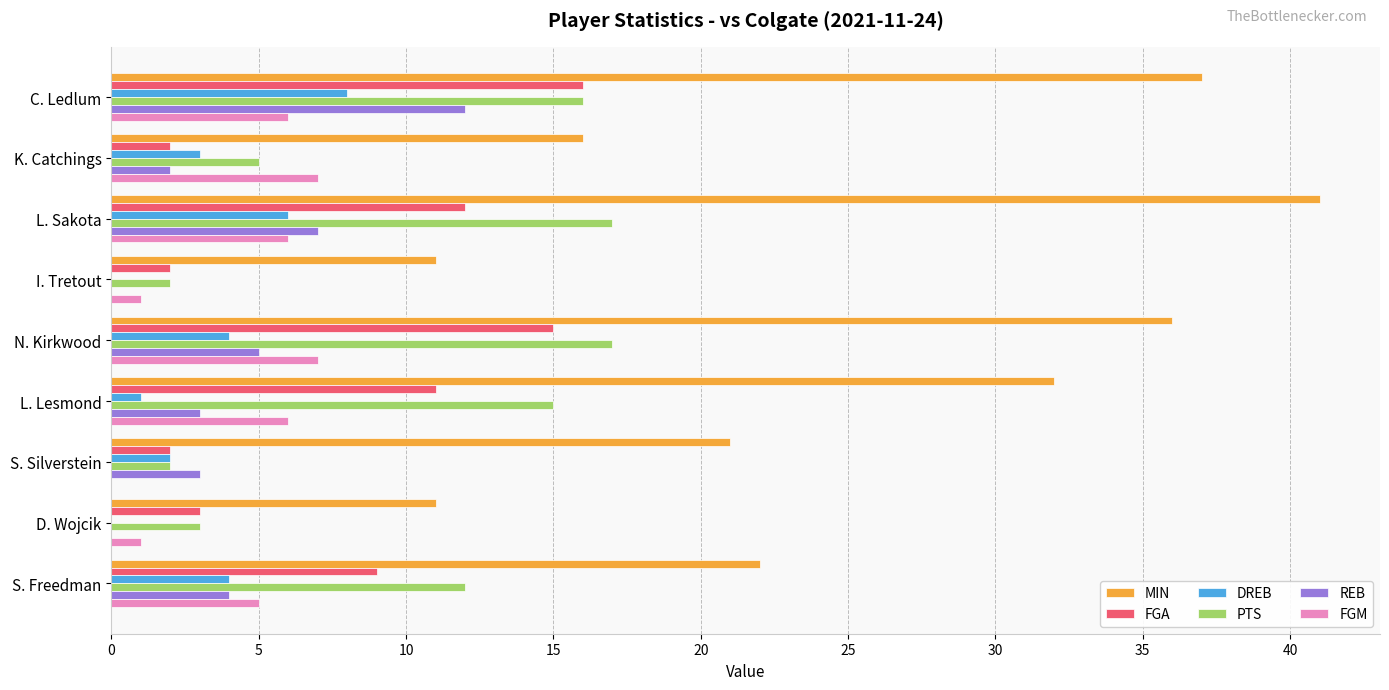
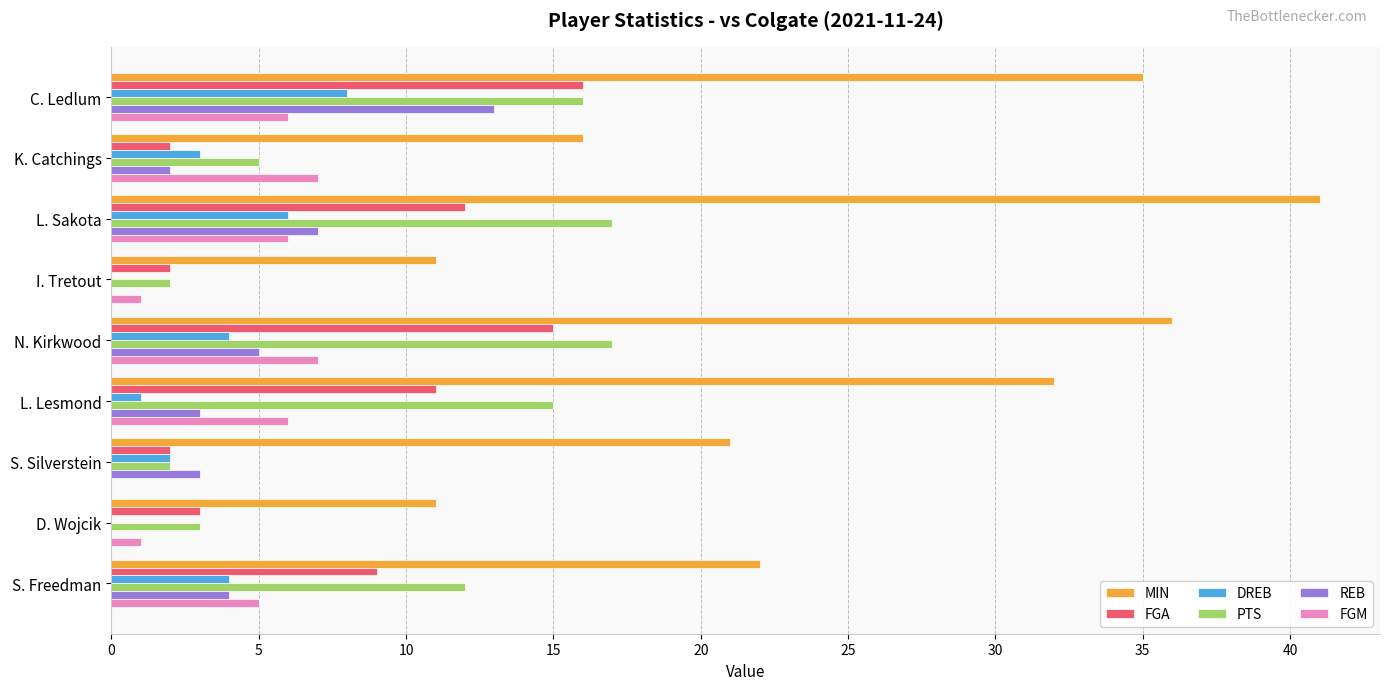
MIN, C. Ledlum: 37 -> 35
REB, C. Ledlum: 12 -> 13
